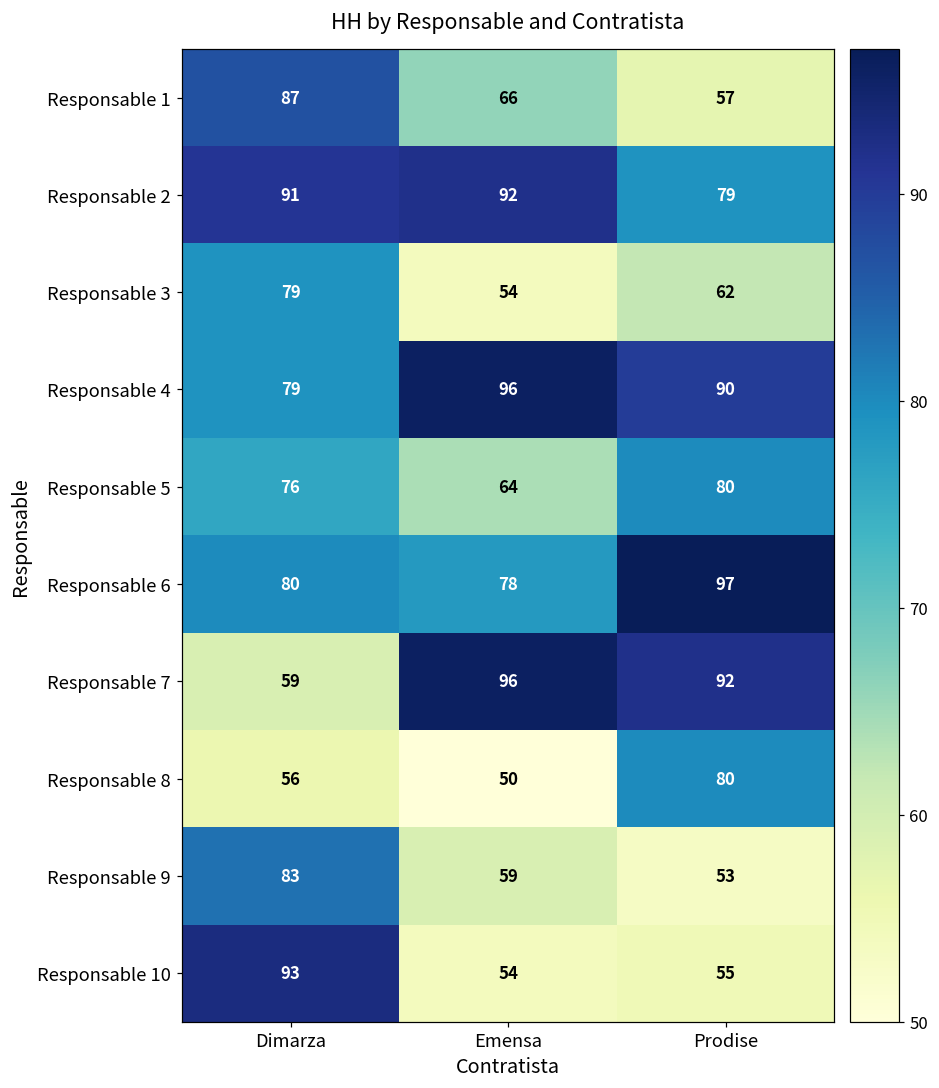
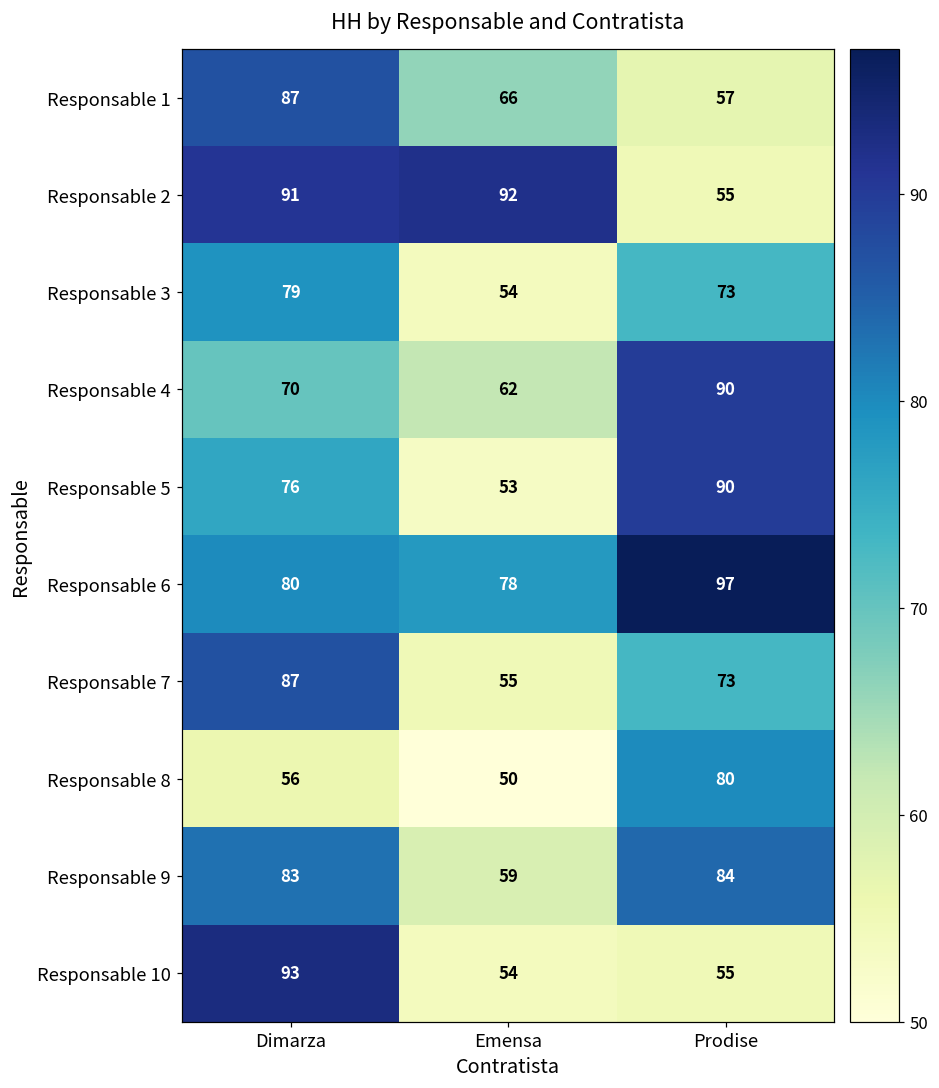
Responsable 2, Prodise: 79 -> 55
Responsable 3, Prodise: 62 -> 73
Responsable 4, Dimarza: 79 -> 70
Responsable 4, Emensa: 96 -> 62
Responsable 5, Emensa: 64 -> 53
Responsable 5, Prodise: 80 -> 90
Responsable 7, Dimarza: 59 -> 87
Responsable 7, Emensa: 96 -> 55
Responsable 7, Prodise: 92 -> 73
Responsable 9, Prodise: 53 -> 84
